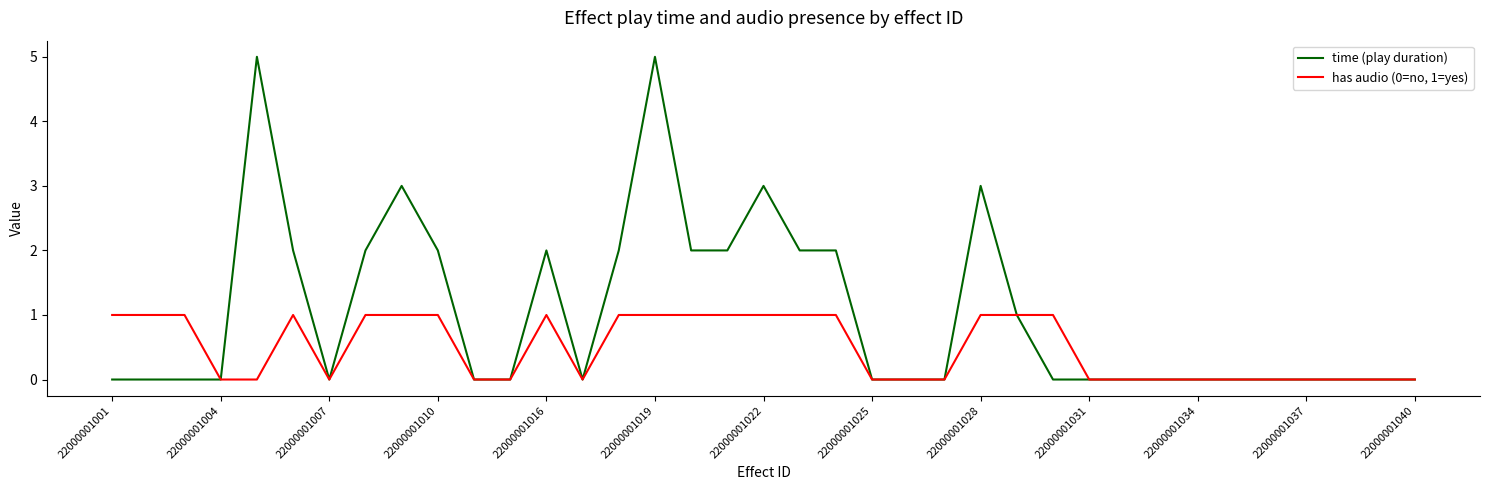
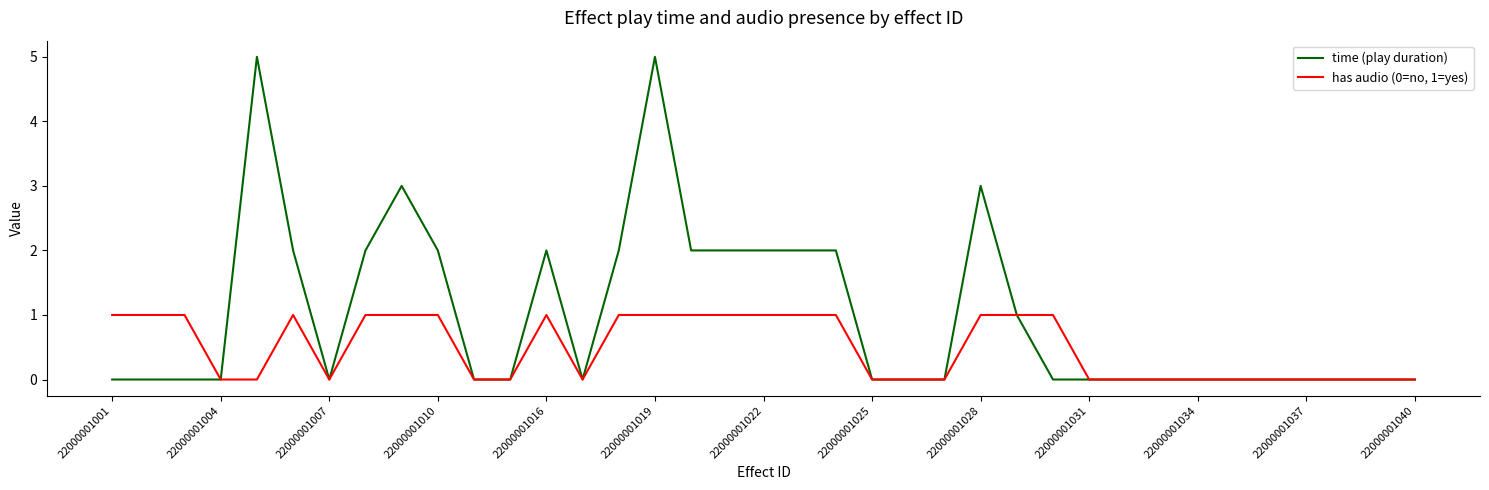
time (play duration), 22000001022: 3 -> 2
